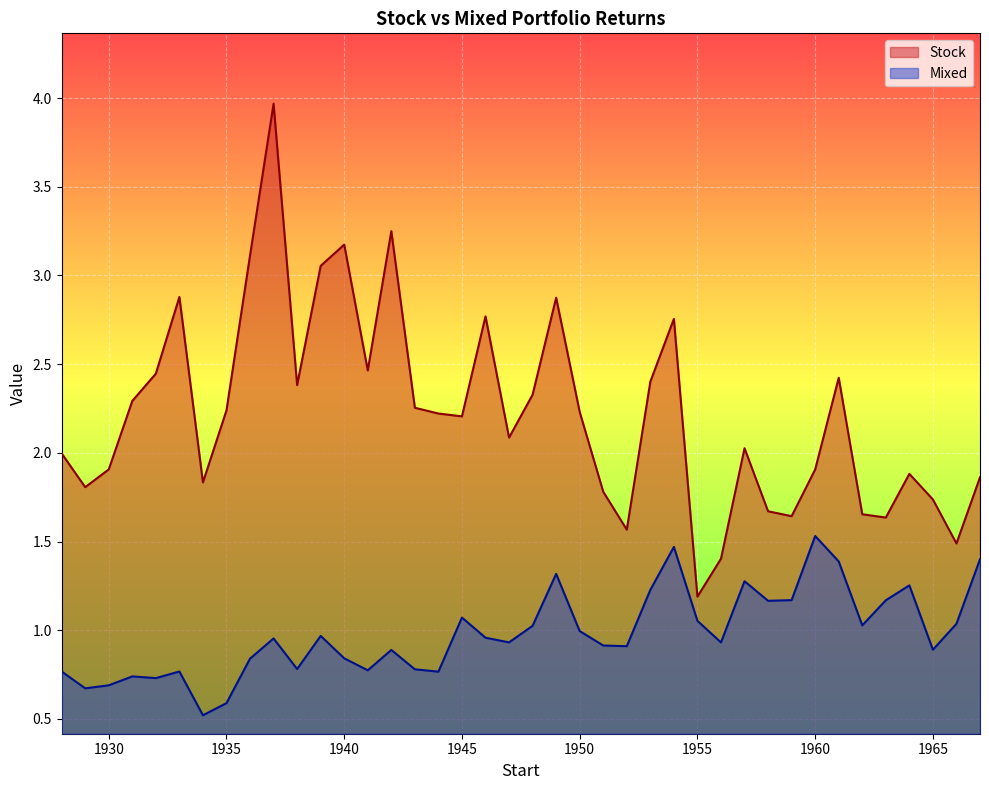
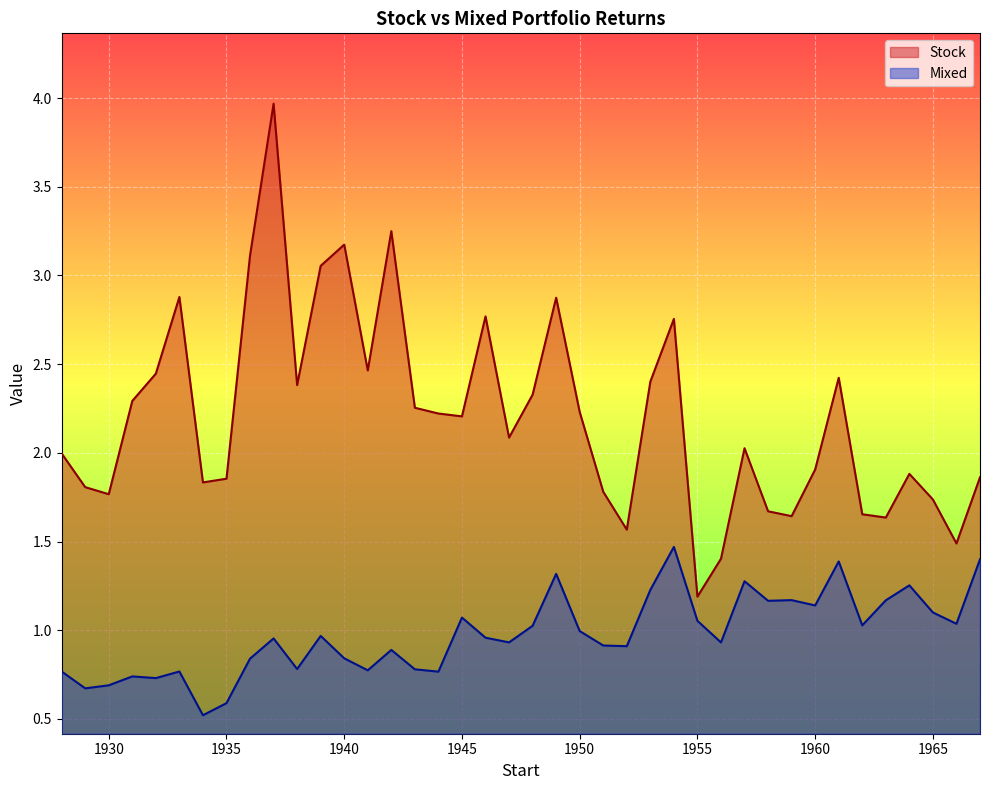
Stock, 1930: 1.91 -> 1.77
Stock, 1935: 2.24 -> 1.85
Mixed, 1960: 1.53 -> 1.14
Mixed, 1965: 0.89 -> 1.10
